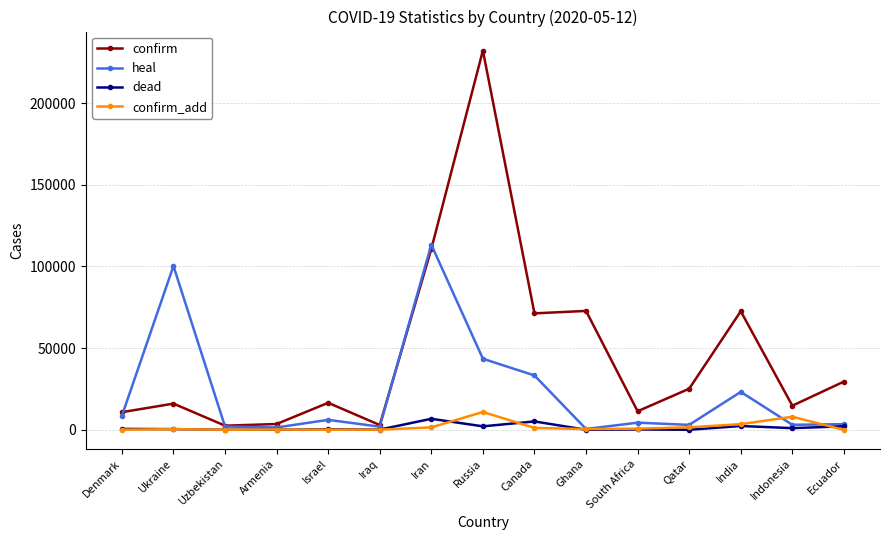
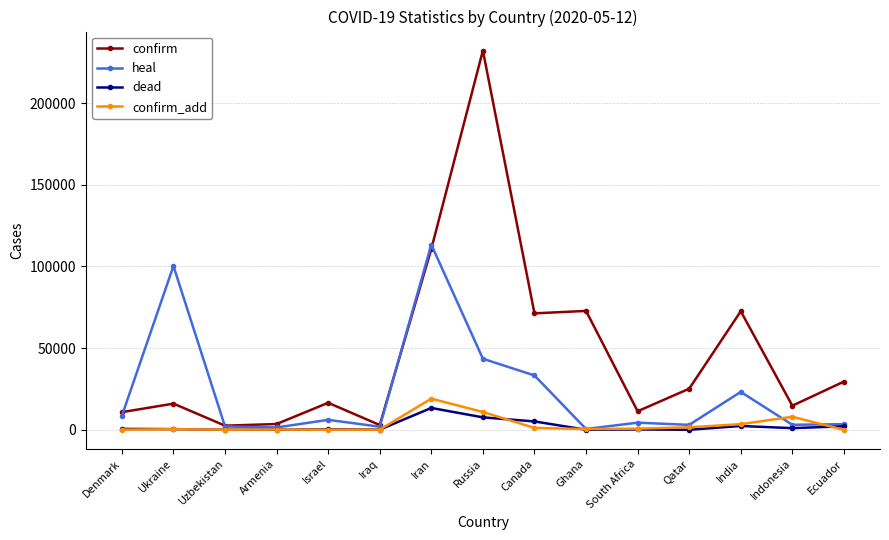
dead, Iran: 7000 -> 13000
confirm_add, Iran: 1000 -> 19000
dead, Russia: 2000 -> 8000
